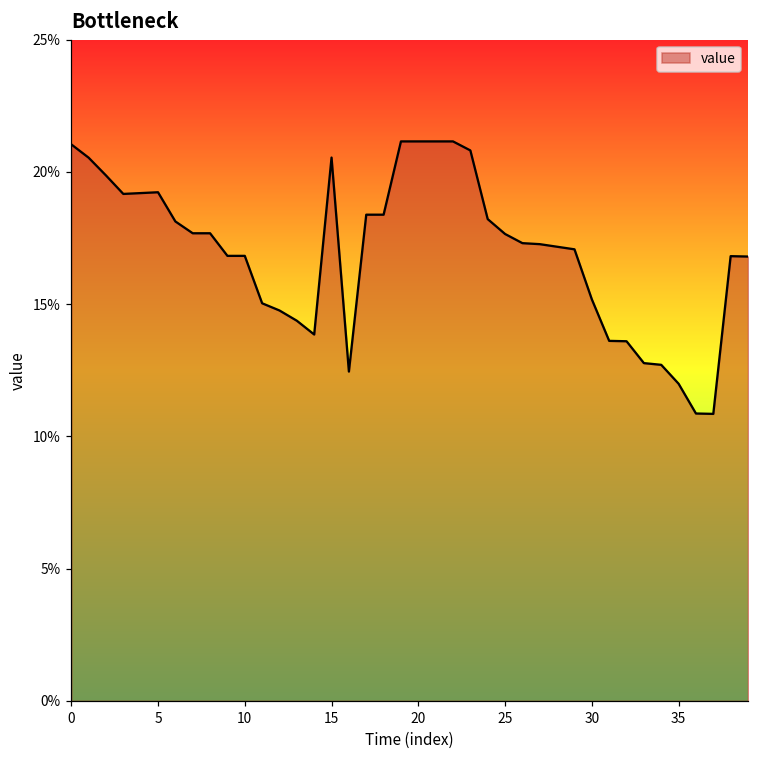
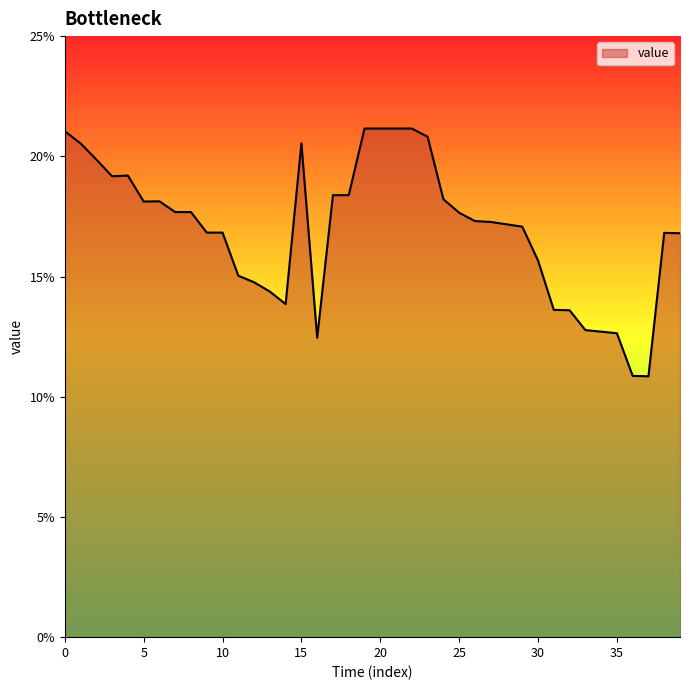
5: 19.2% -> 18.1%
30: 15.2% -> 15.7%
35: 12.0% -> 12.6%
